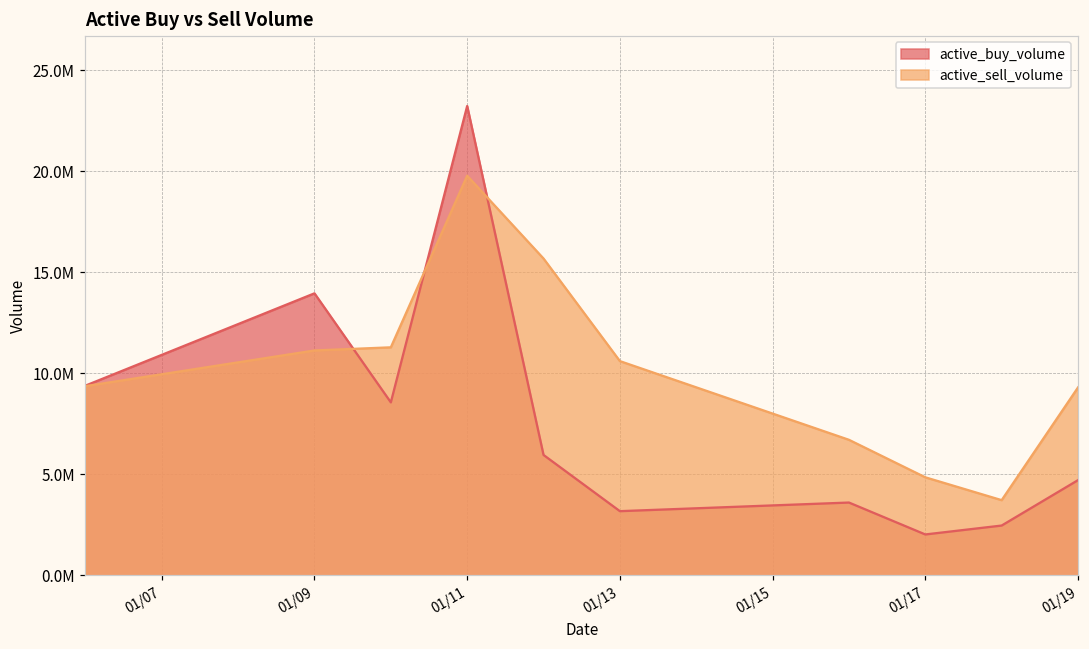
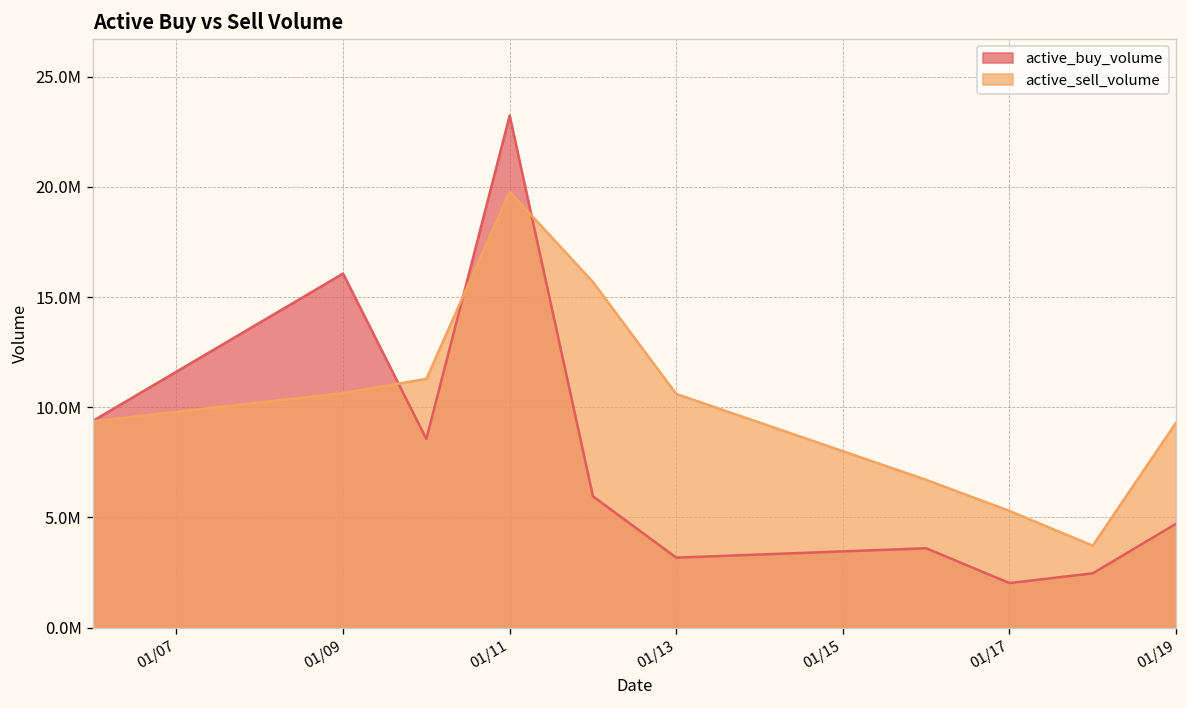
active_buy_volume, 01/09: 14000000 -> 16100000
active_sell_volume, 01/09: 11100000 -> 10600000
active_sell_volume, 01/17: 4900000 -> 5300000
